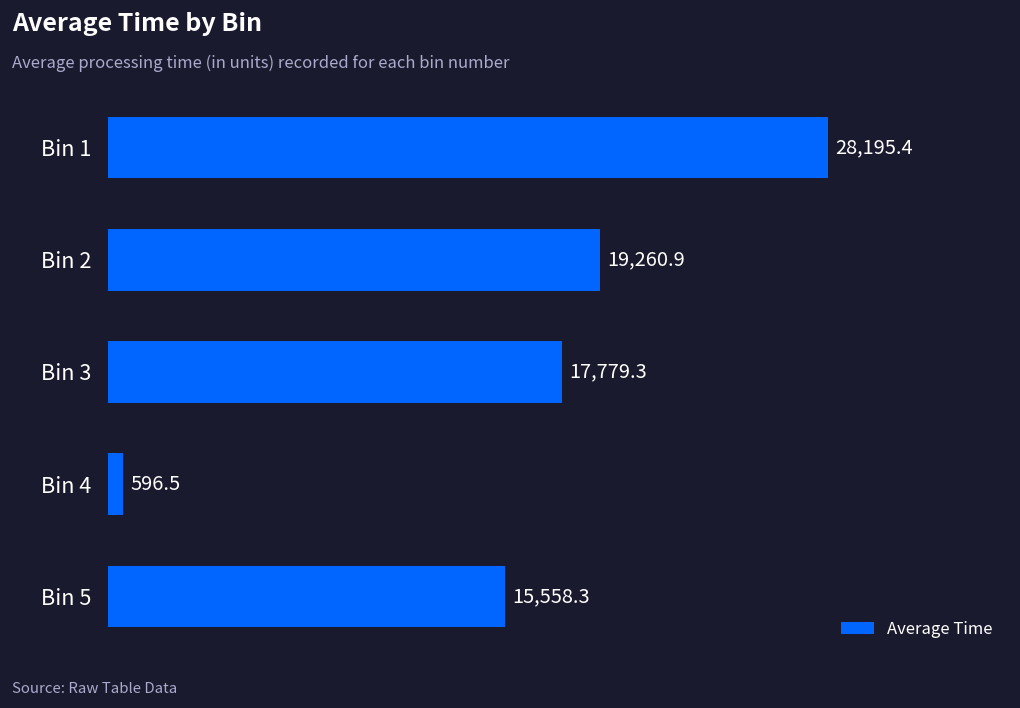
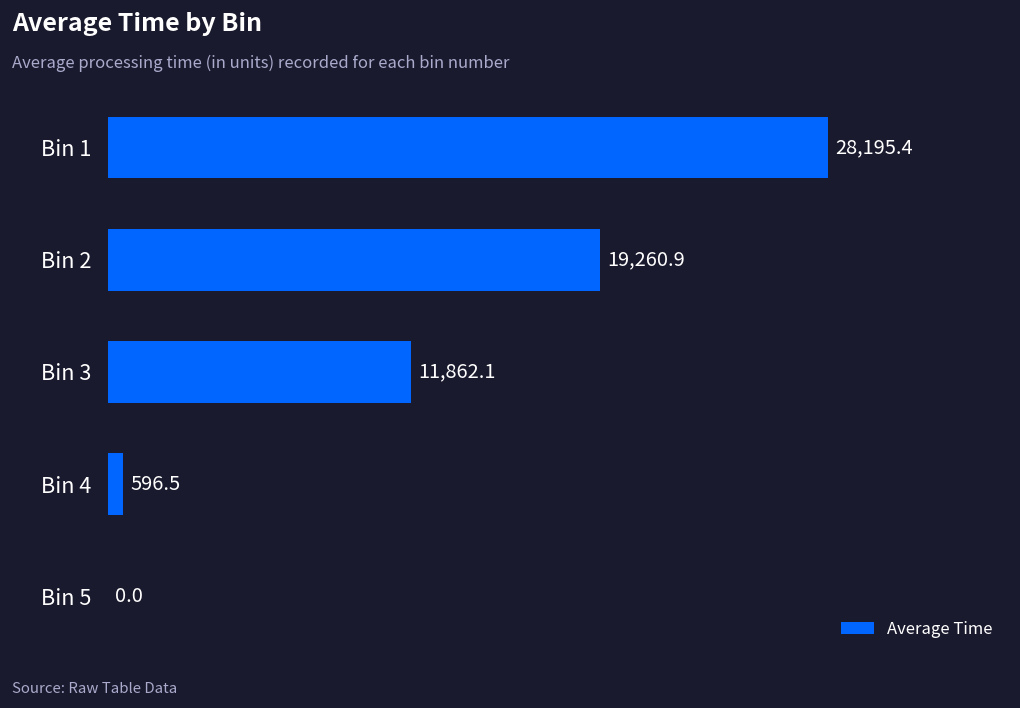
Bin 3: 17,779.3 -> 11,862.1
Bin 5: 15,558.3 -> 0.0
